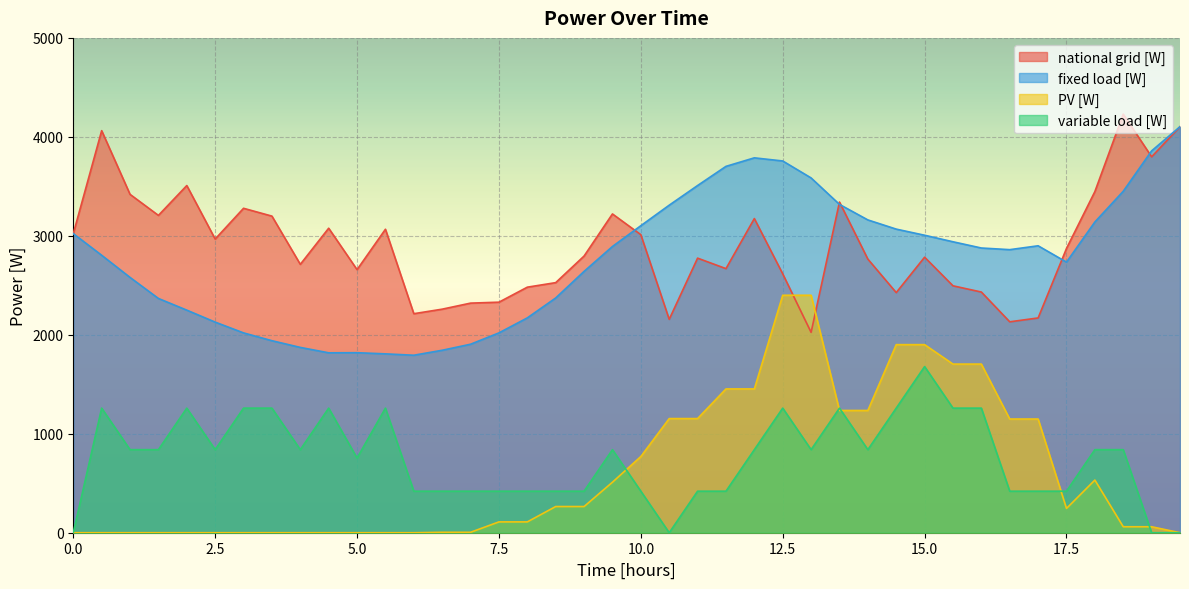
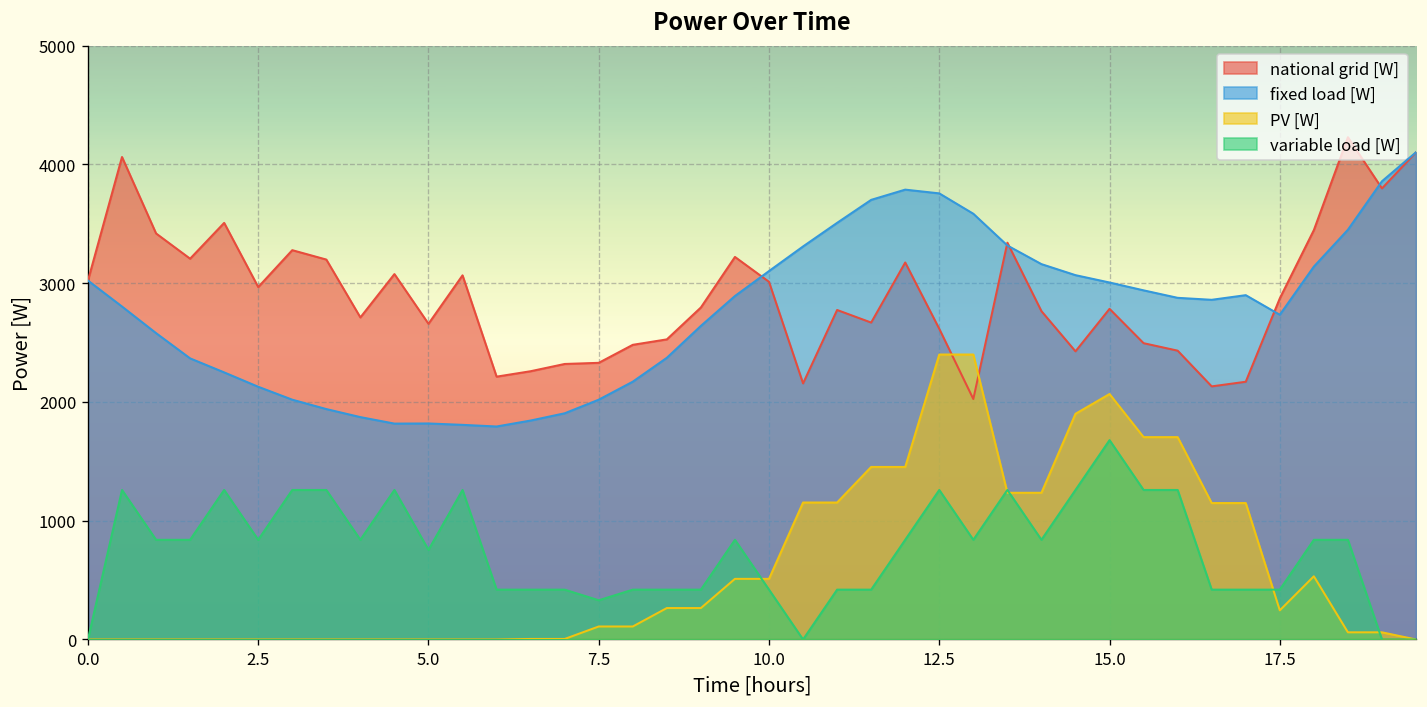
variable load [W], 7.5: 400 -> 300
PV [W], 10.0: 800 -> 500
PV [W], 15.0: 1900 -> 2100
